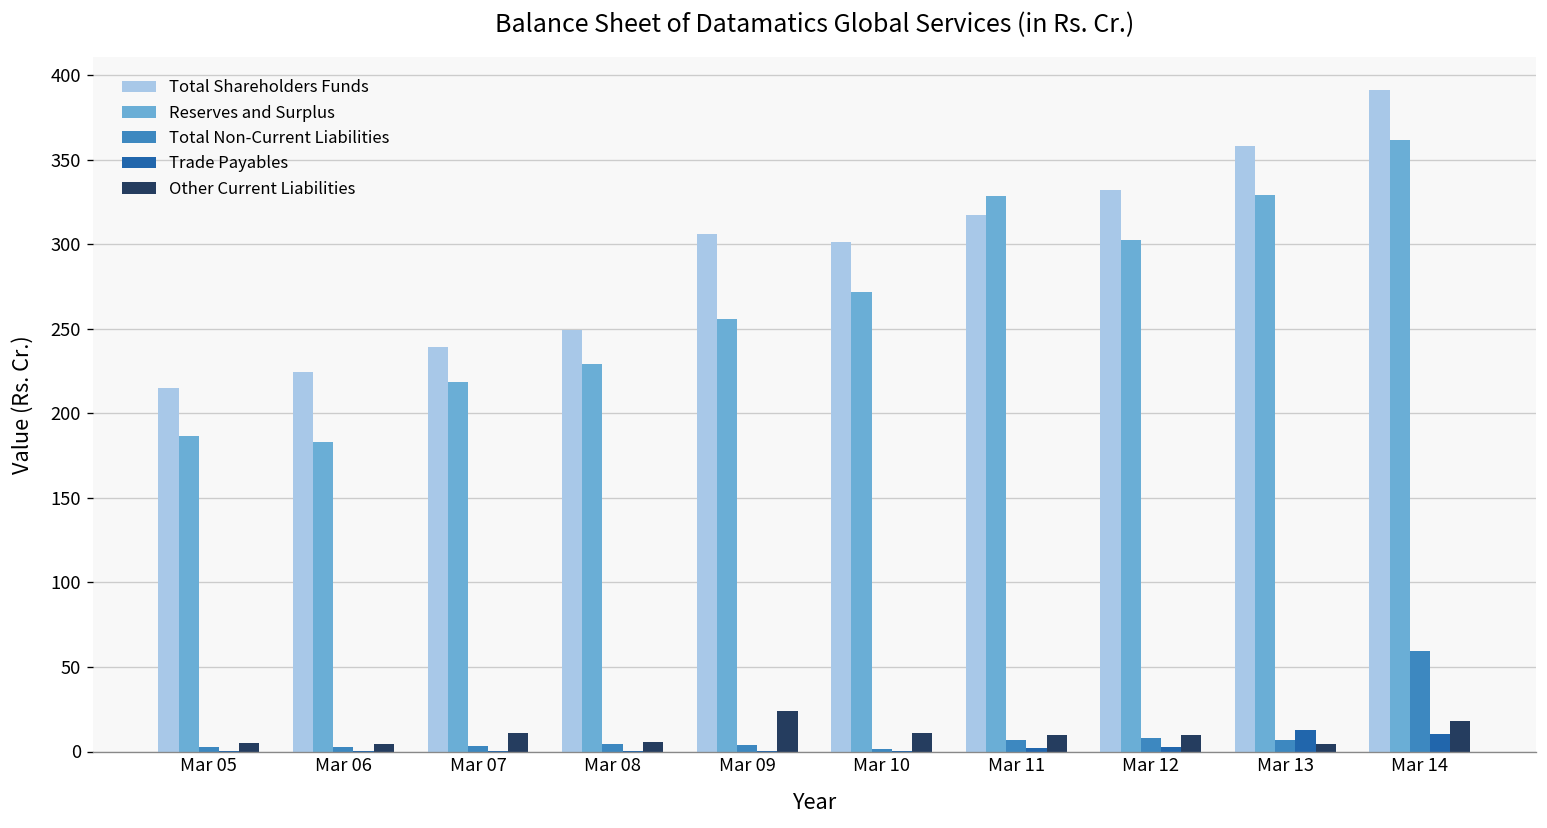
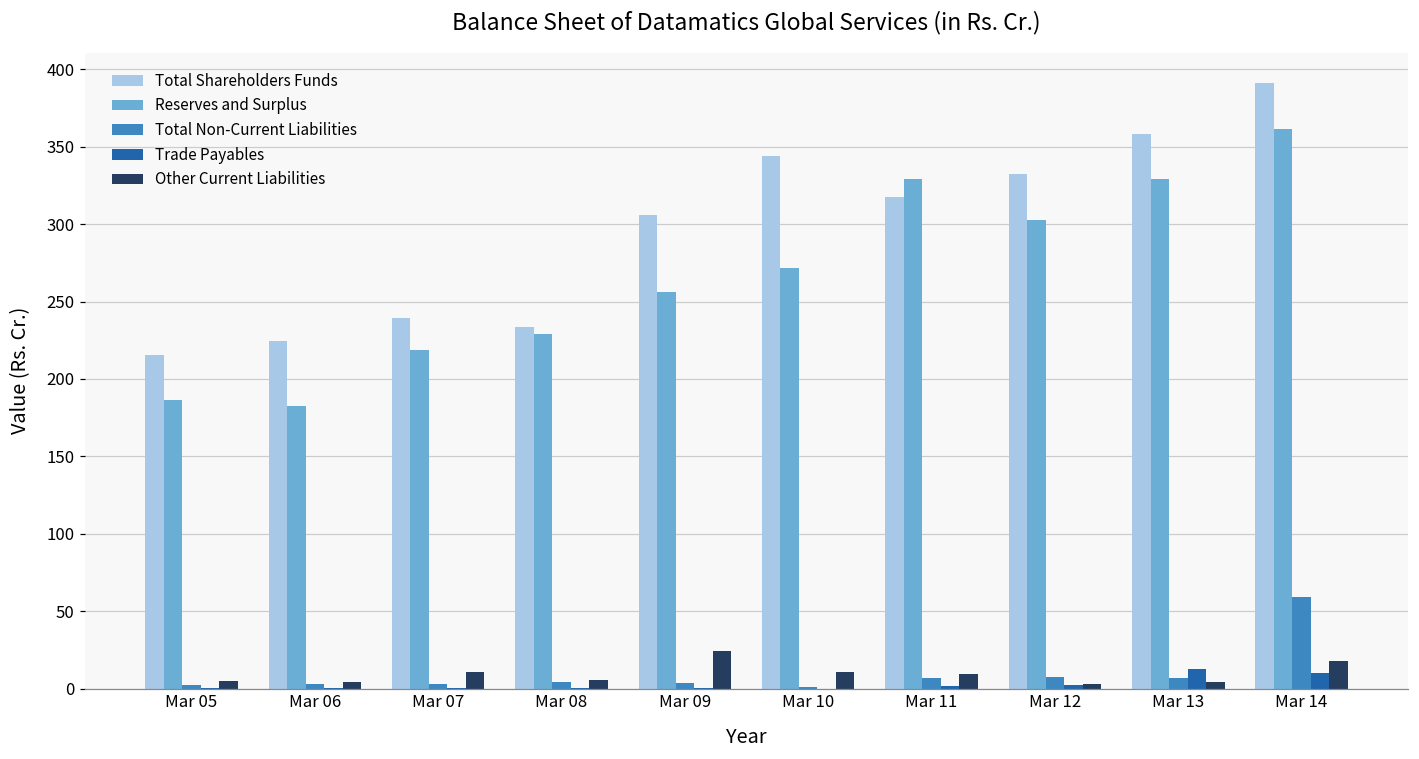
Total Shareholders Funds, Mar 08: 249 -> 234
Total Shareholders Funds, Mar 10: 301 -> 344
Other Current Liabilities, Mar 12: 10 -> 3
